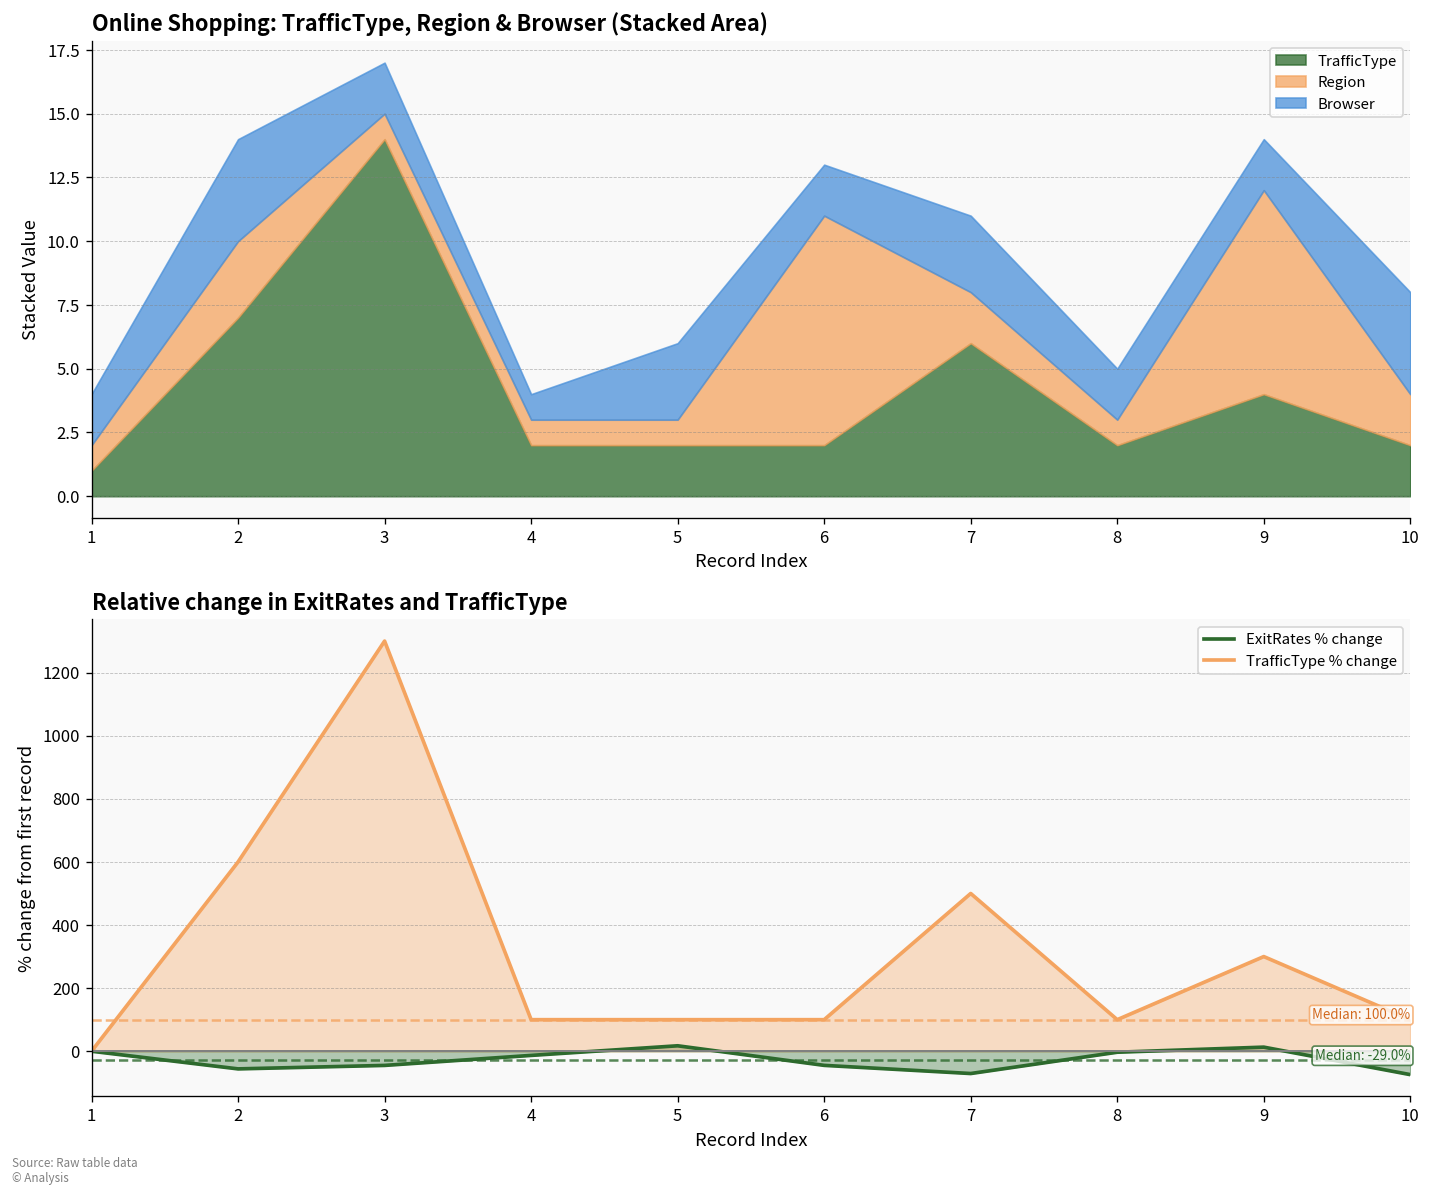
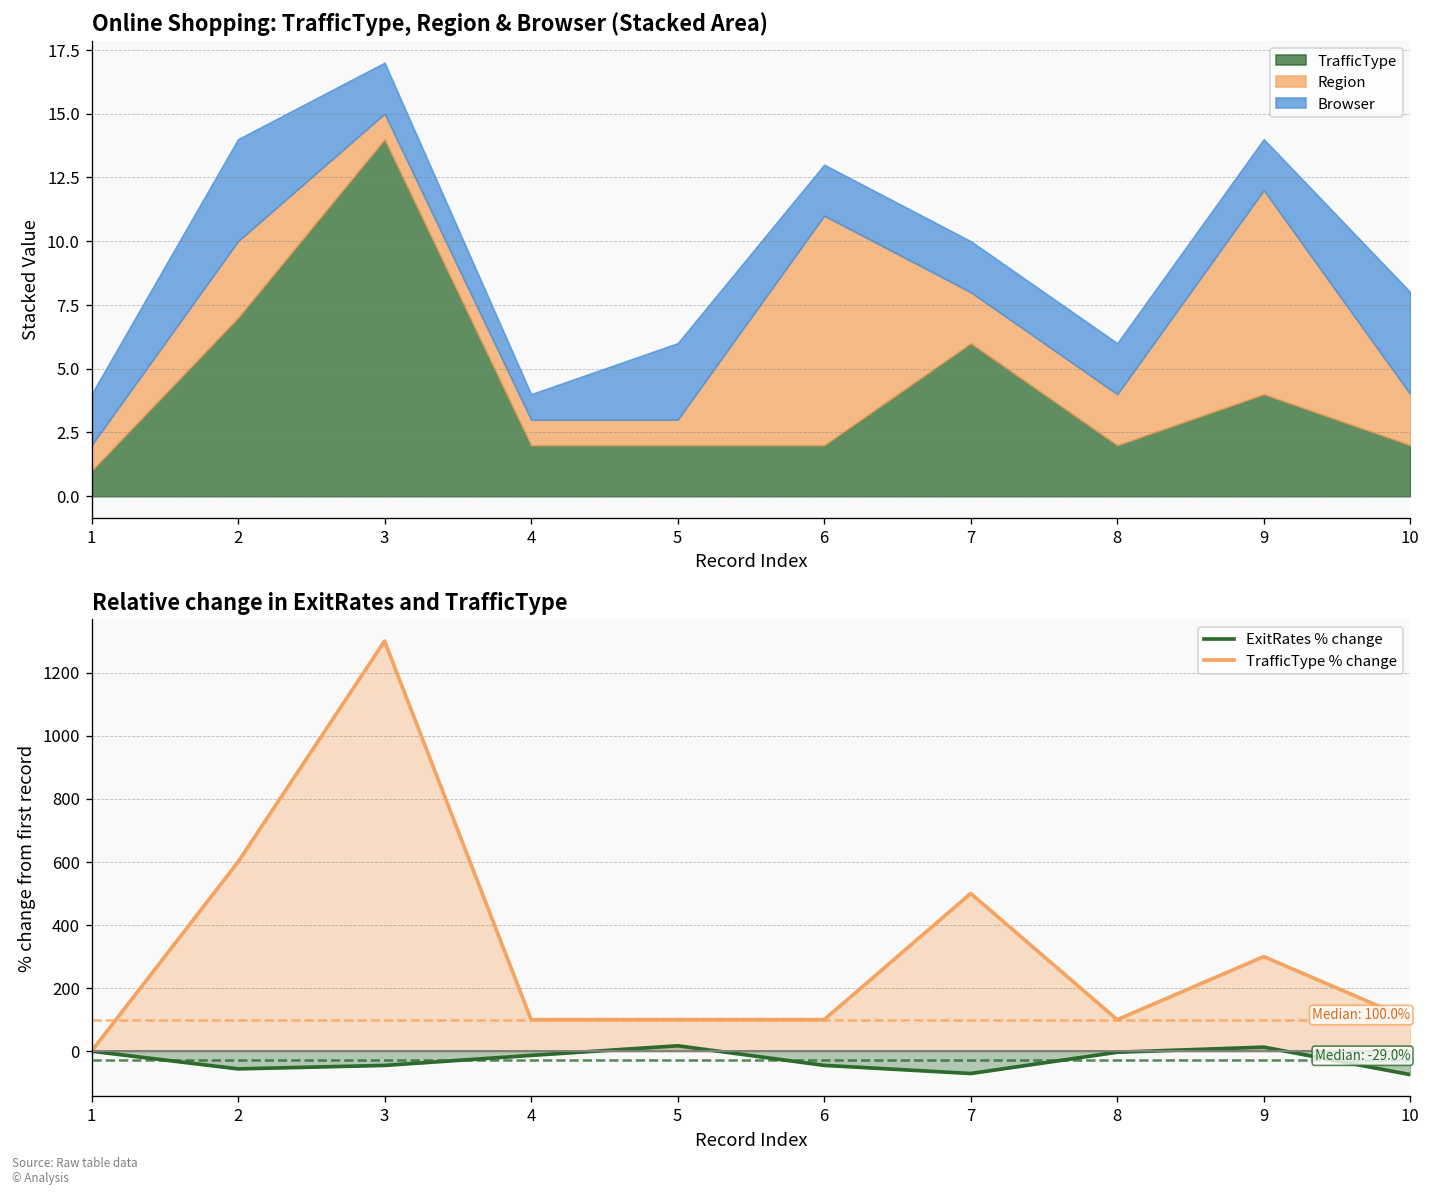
Online Shopping: TrafficType, Region & Browser (Stacked Area), Browser, 7: 3 -> 2
Online Shopping: TrafficType, Region & Browser (Stacked Area), Region, 8: 1 -> 2
